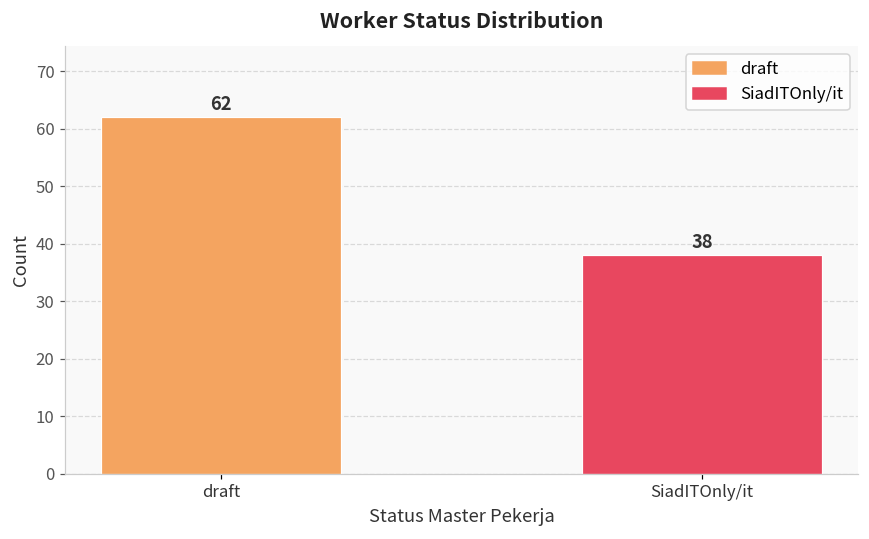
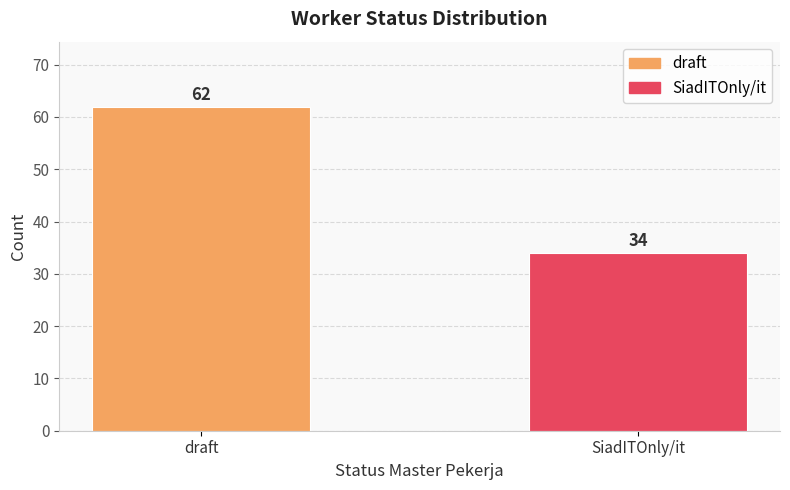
SiadITOnly/it: 38 -> 34
